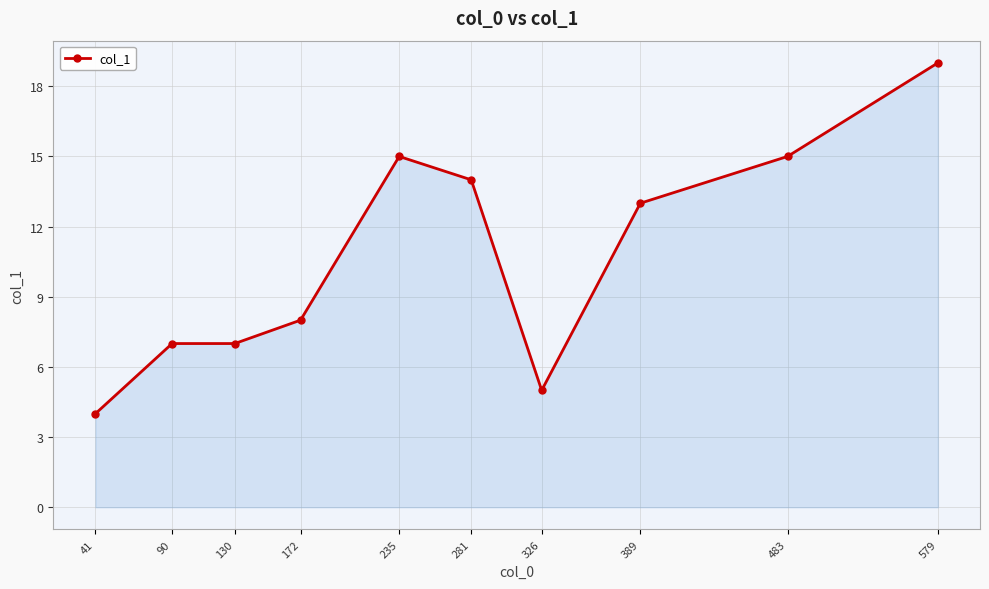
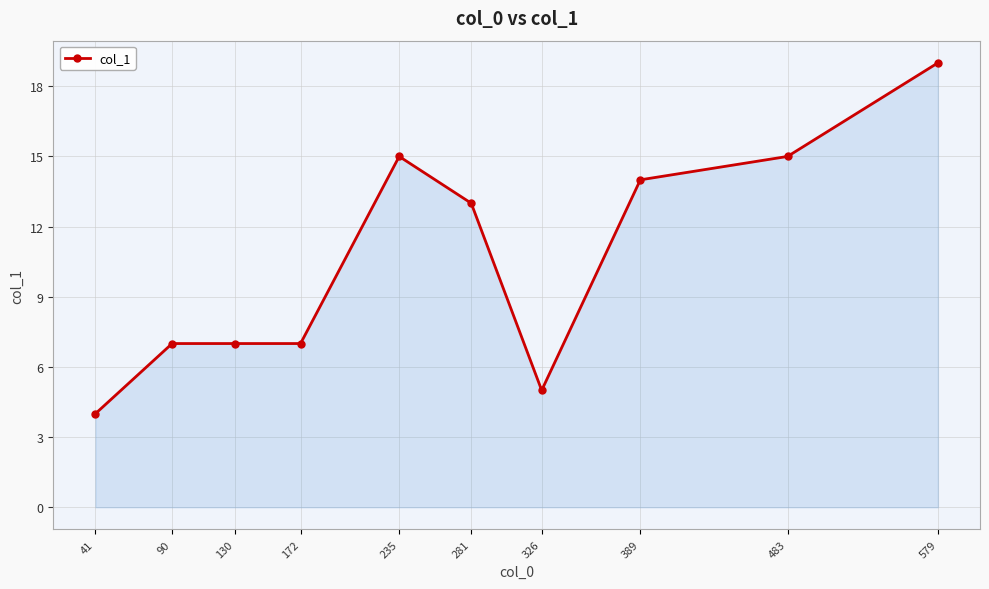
172: 8 -> 7
281: 14 -> 13
389: 13 -> 14
